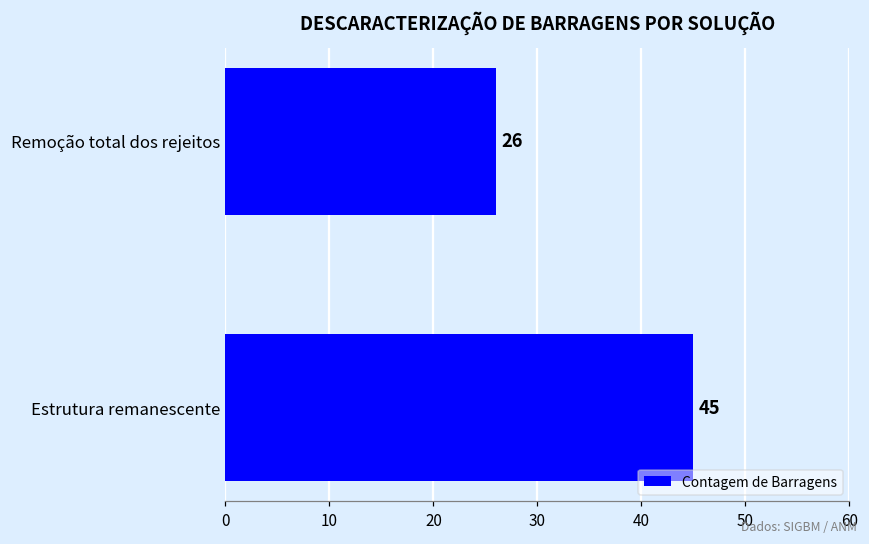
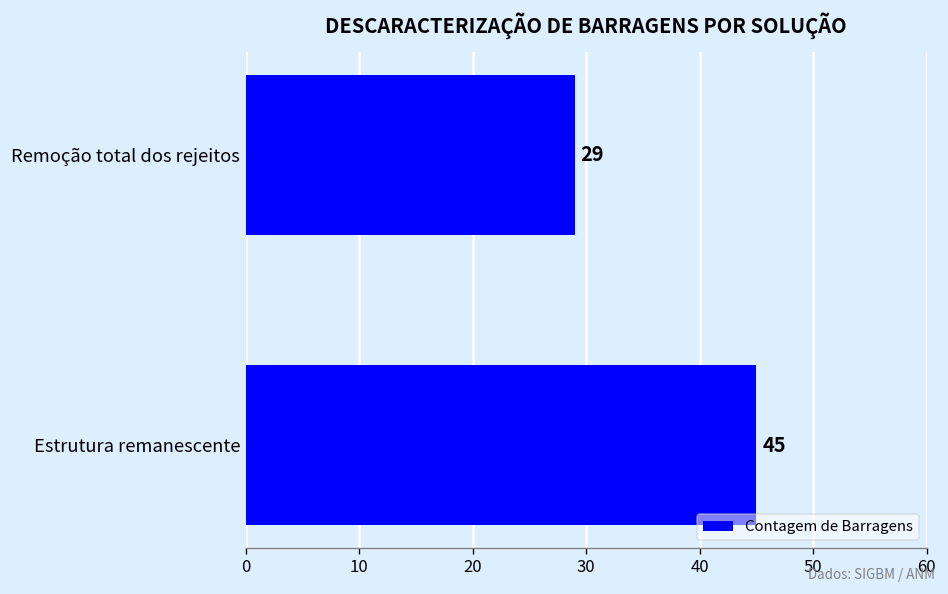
Remoção total dos rejeitos: 26 -> 29
